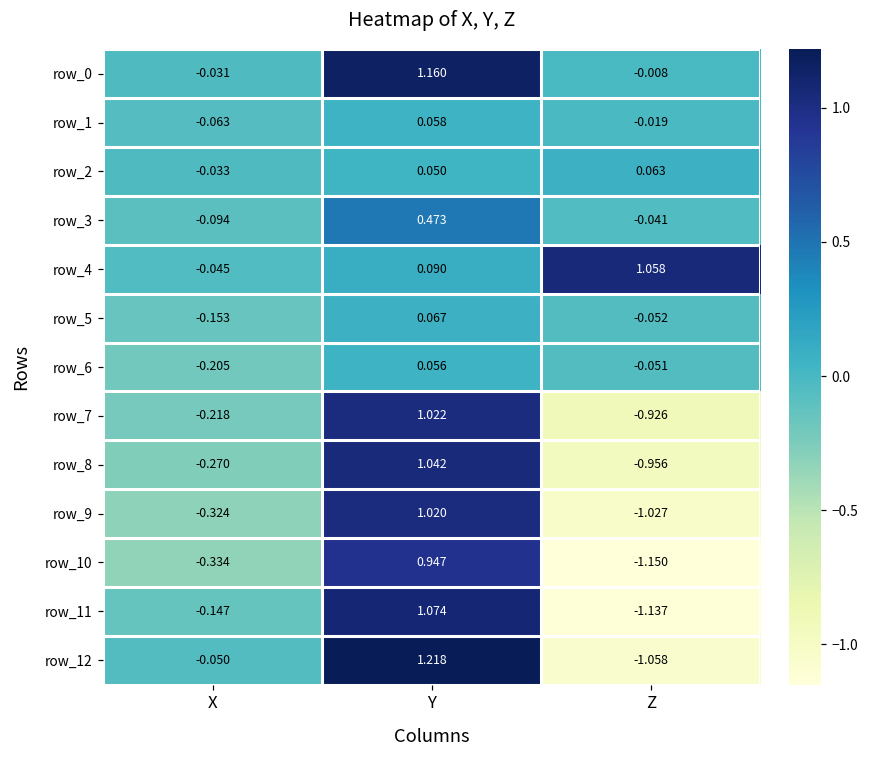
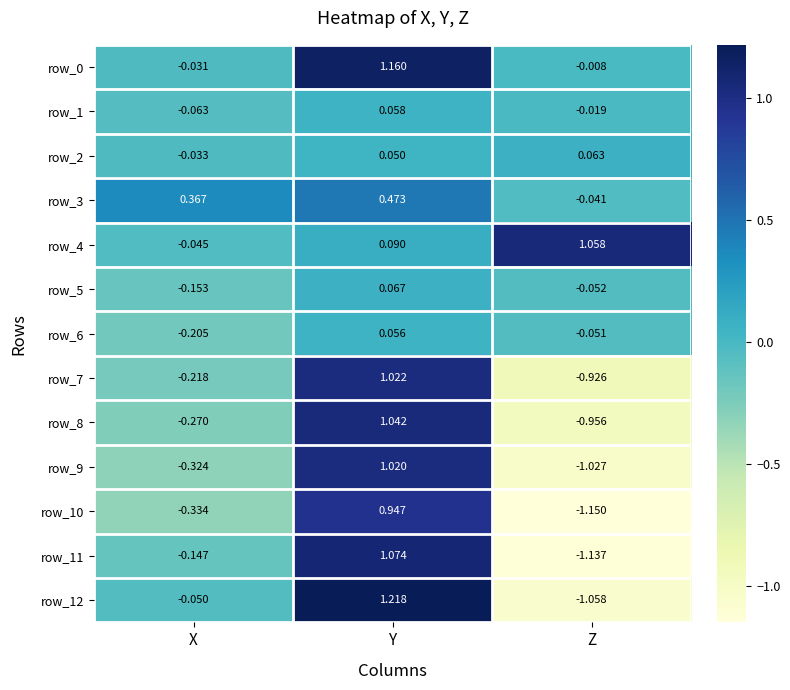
row_3, X: -0.094 -> 0.367
